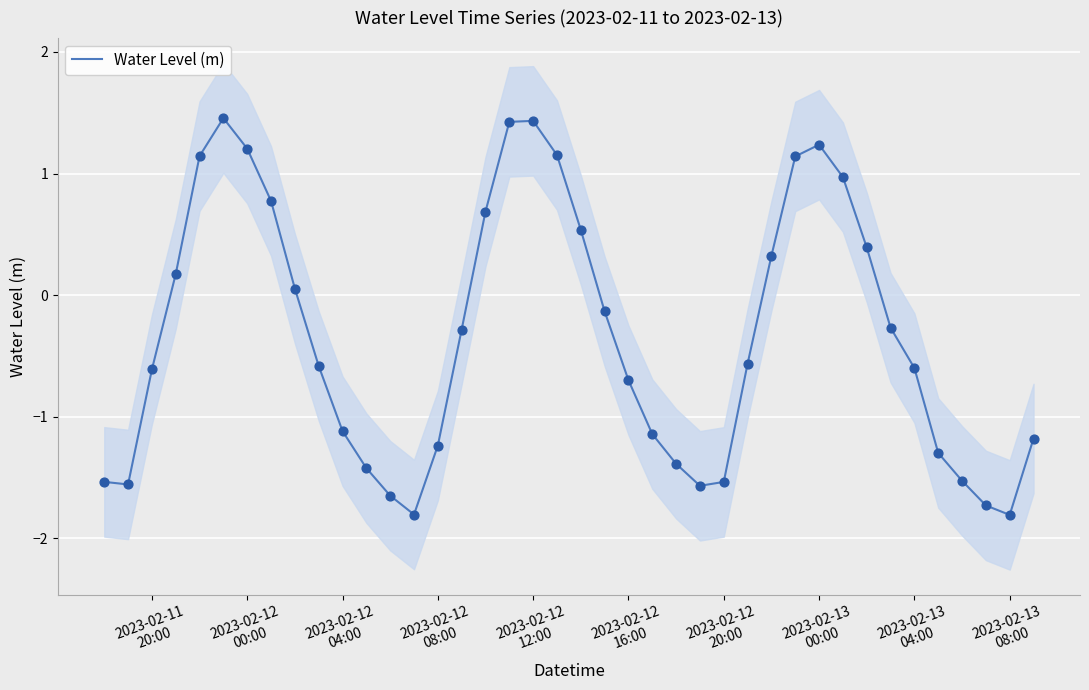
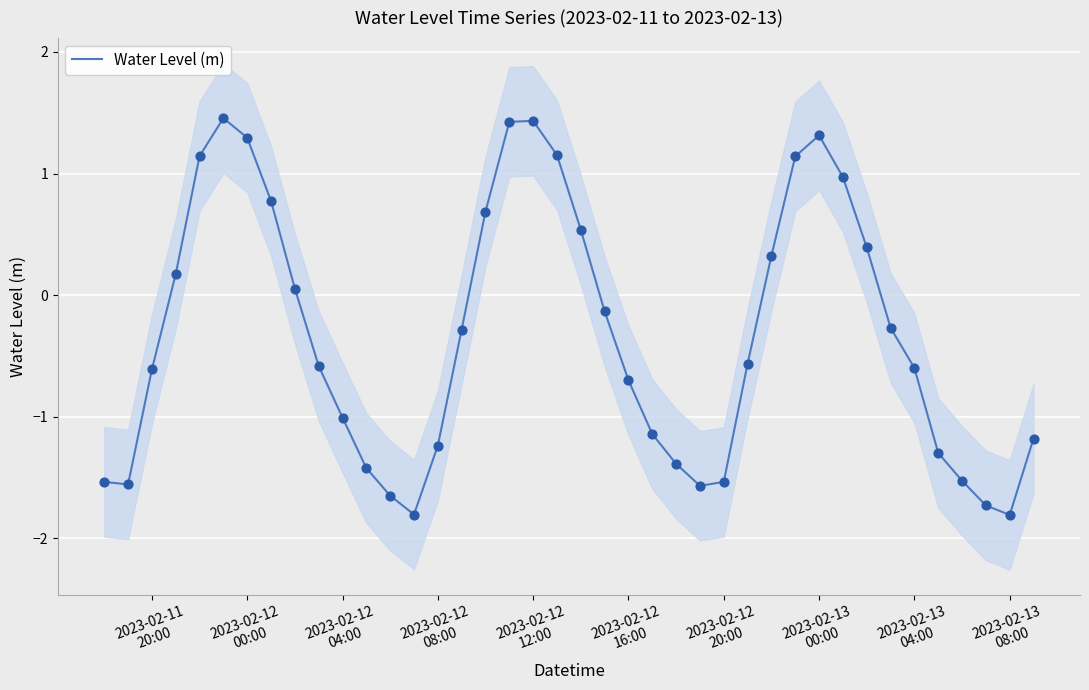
Water Level (m), 2023-02-12 00:00: 1.20 -> 1.29
Water Level (m), 2023-02-12 04:00: -1.12 -> -1.01
Water Level (m), 2023-02-13 00:00: 1.24 -> 1.31
